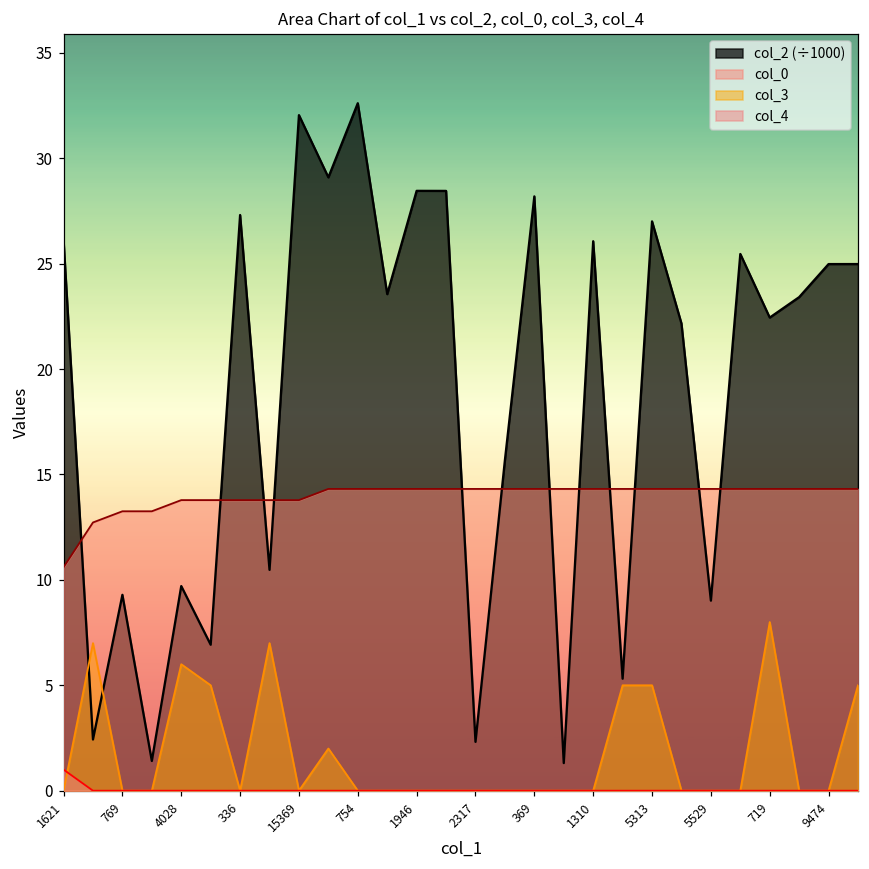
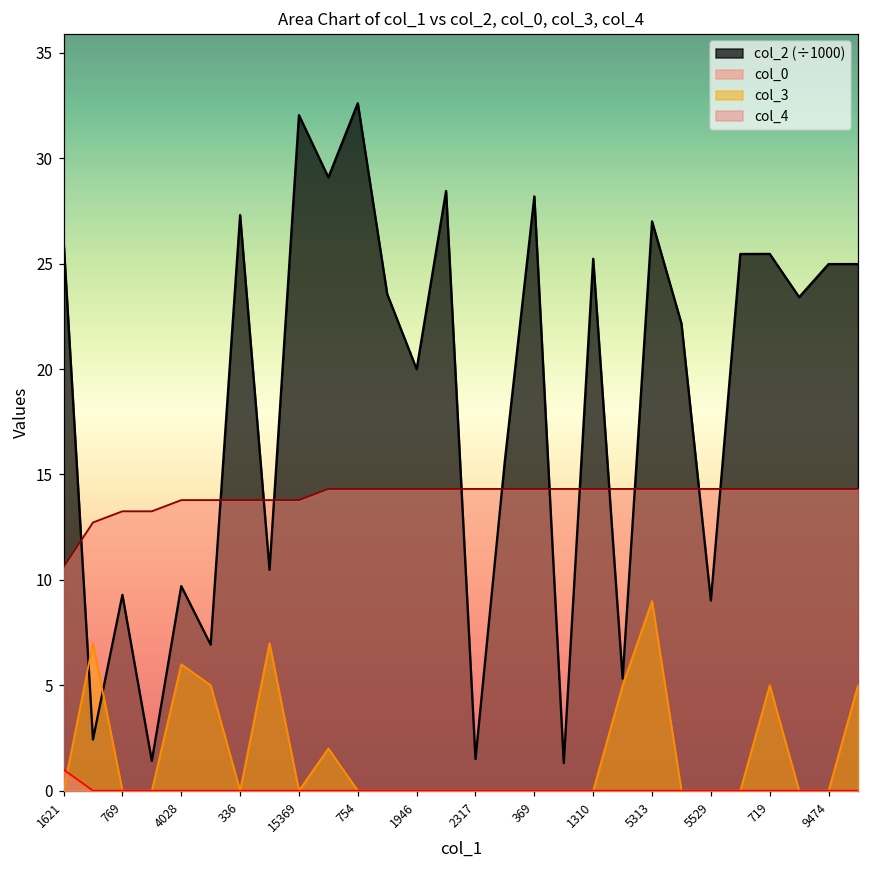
col_2 (÷1000), 1946: 28.5 -> 20.0
col_2 (÷1000), 2317: 2.3 -> 1.5
col_2 (÷1000), 1310: 26.1 -> 25.2
col_3, 5313: 5 -> 9
col_2 (÷1000), 719: 22.4 -> 25.5
col_3, 719: 8 -> 5
